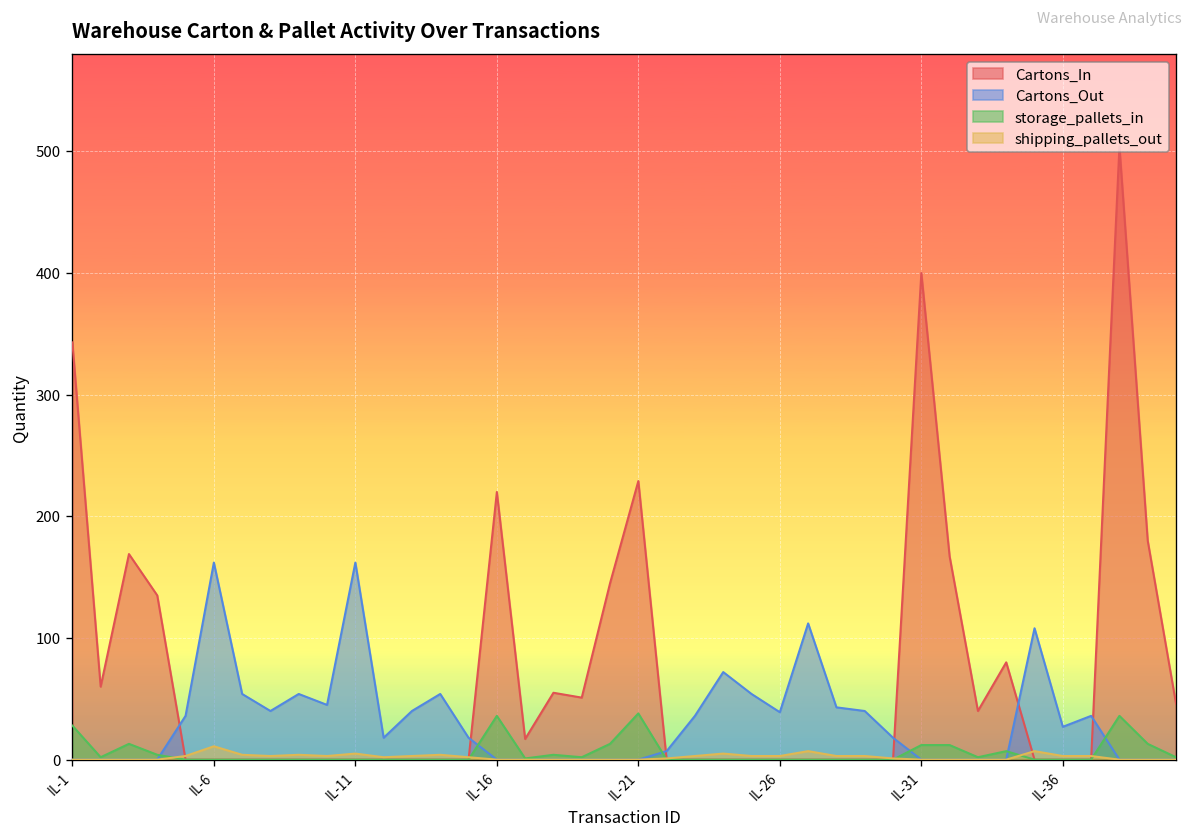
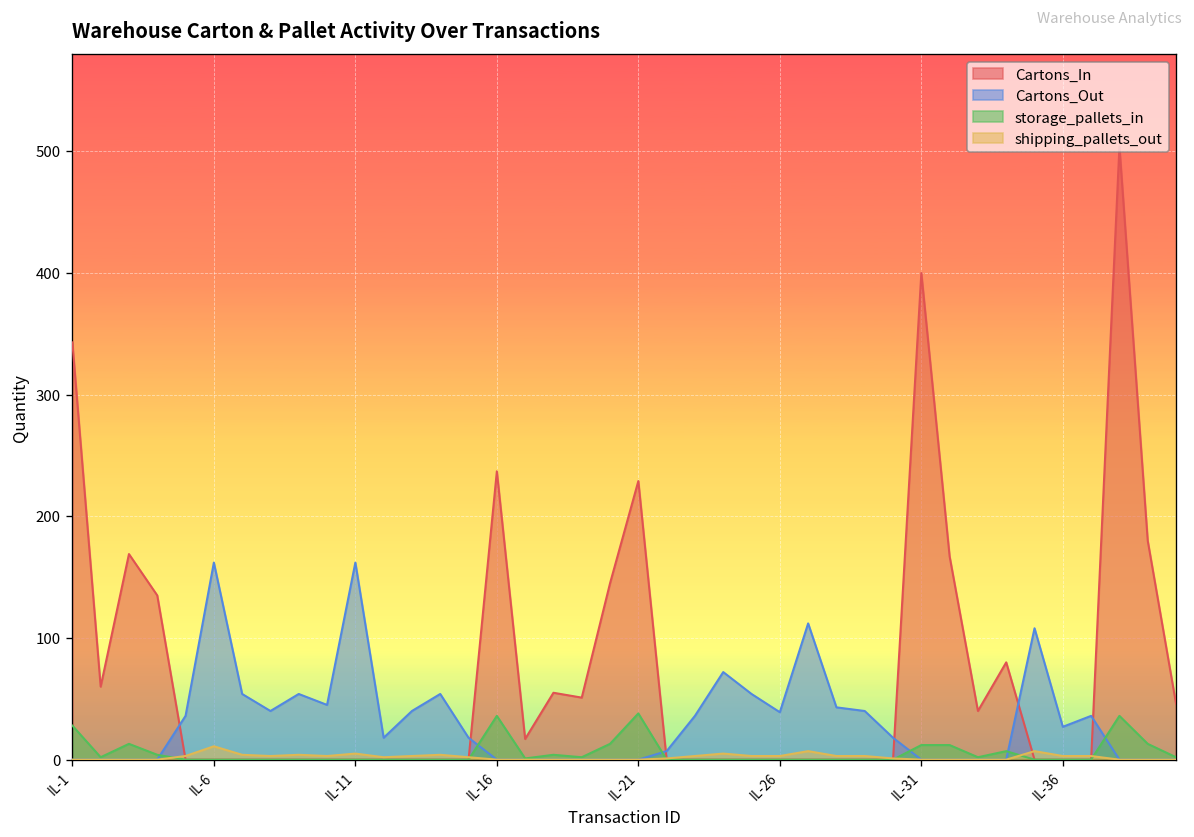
Cartons_In, IL-16: 220 -> 237
